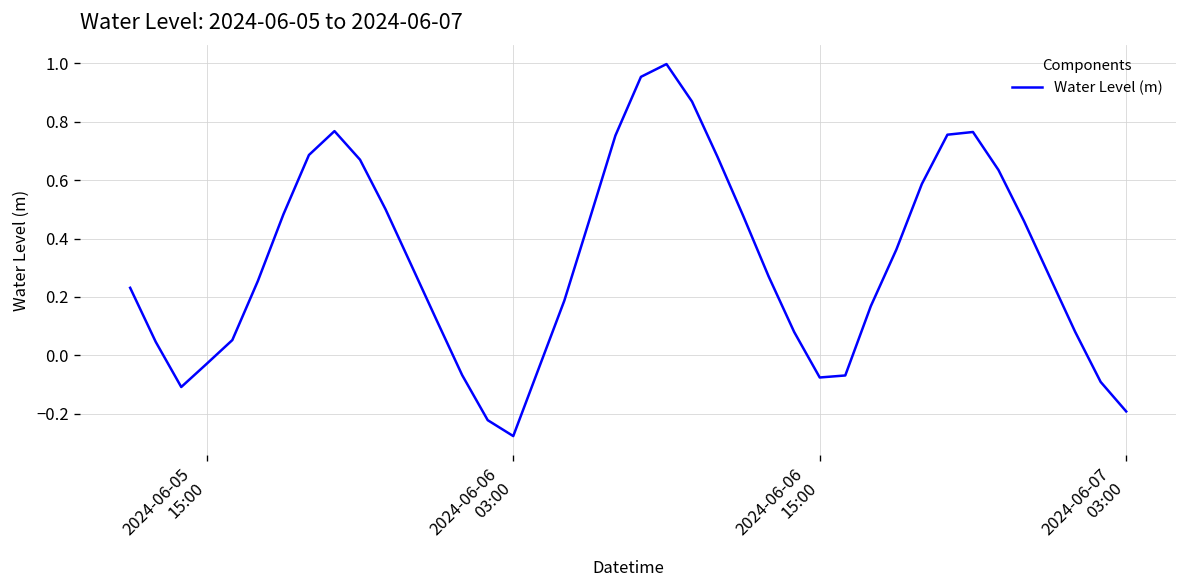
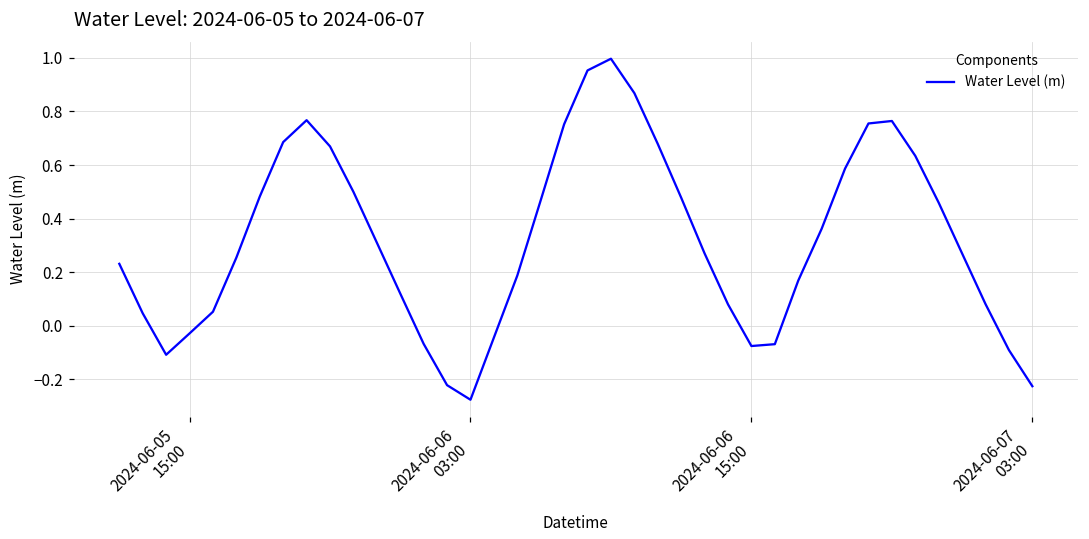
2024-06-07 03:00: -0.19 -> -0.23
